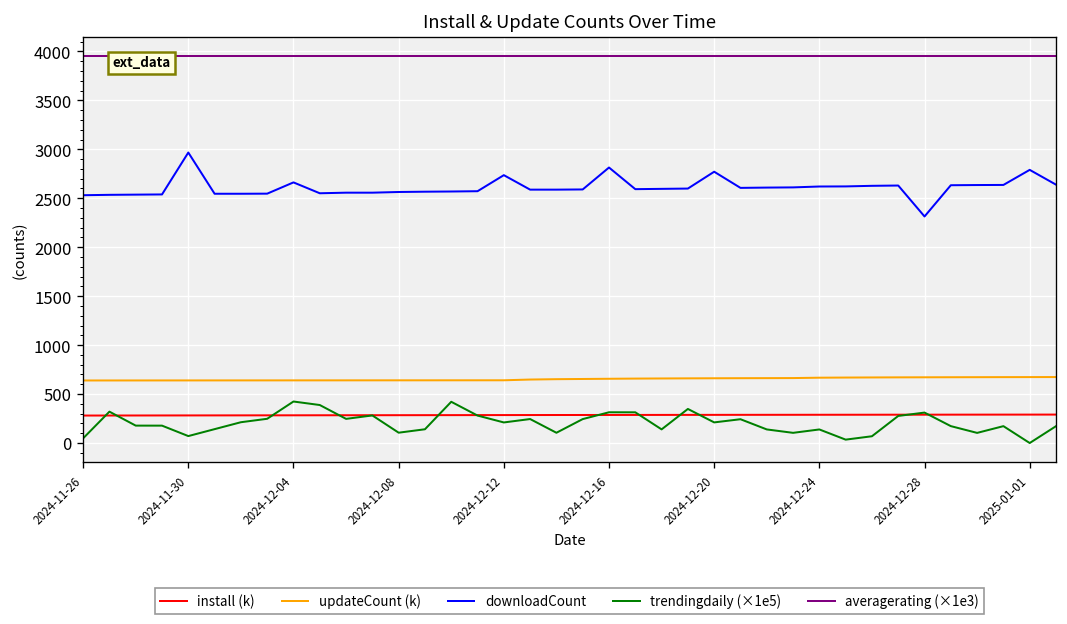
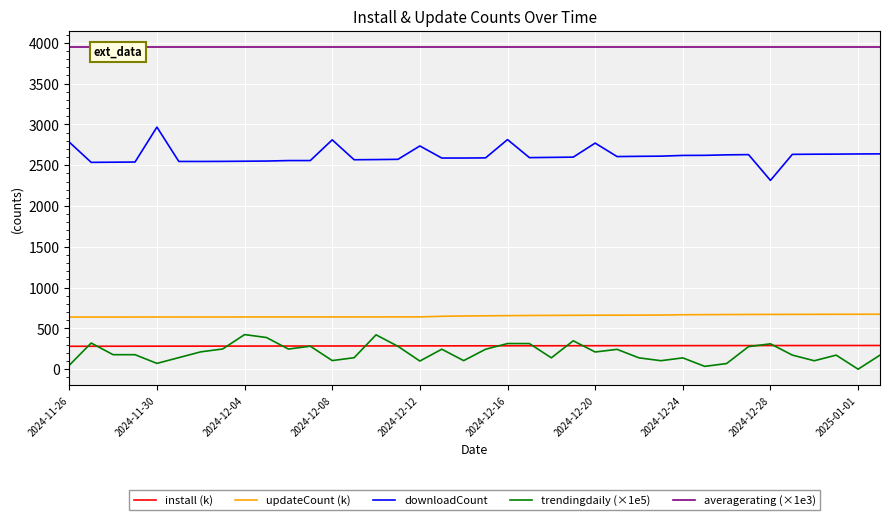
downloadCount, 2024-11-26: 2500 -> 2800
downloadCount, 2024-12-04: 2700 -> 2500
downloadCount, 2024-12-08: 2600 -> 2800
trendingdaily (×1e5), 2024-12-12: 200 -> 100
downloadCount, 2025-01-01: 2800 -> 2600
